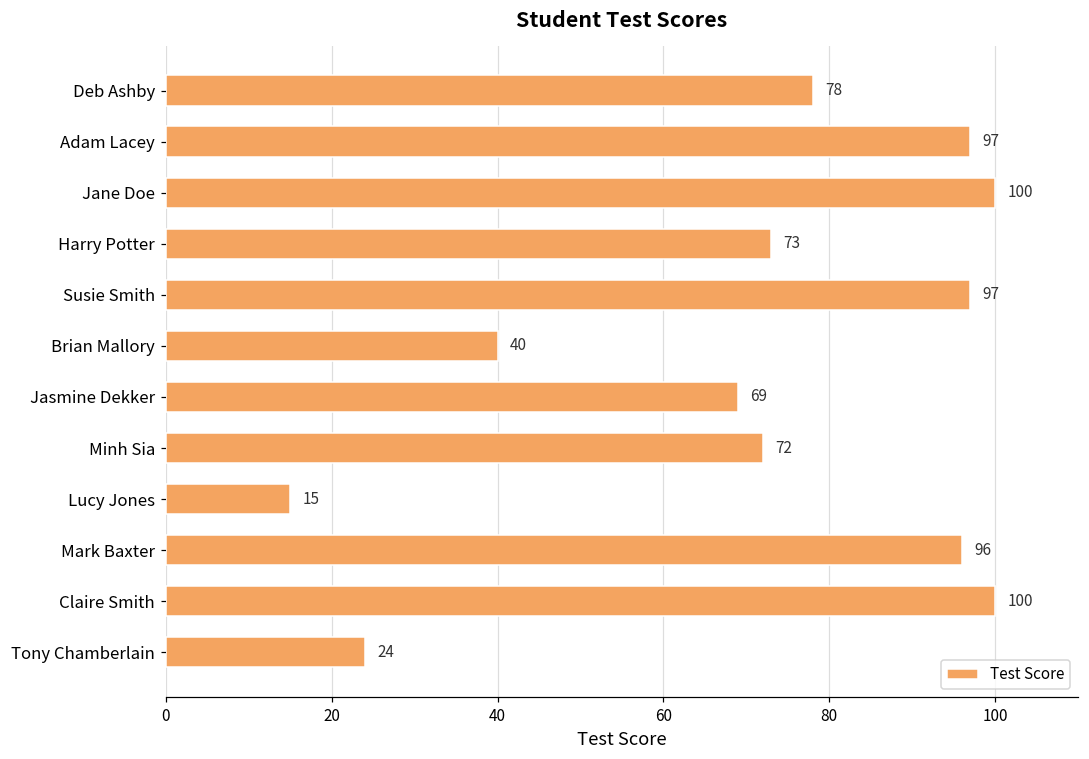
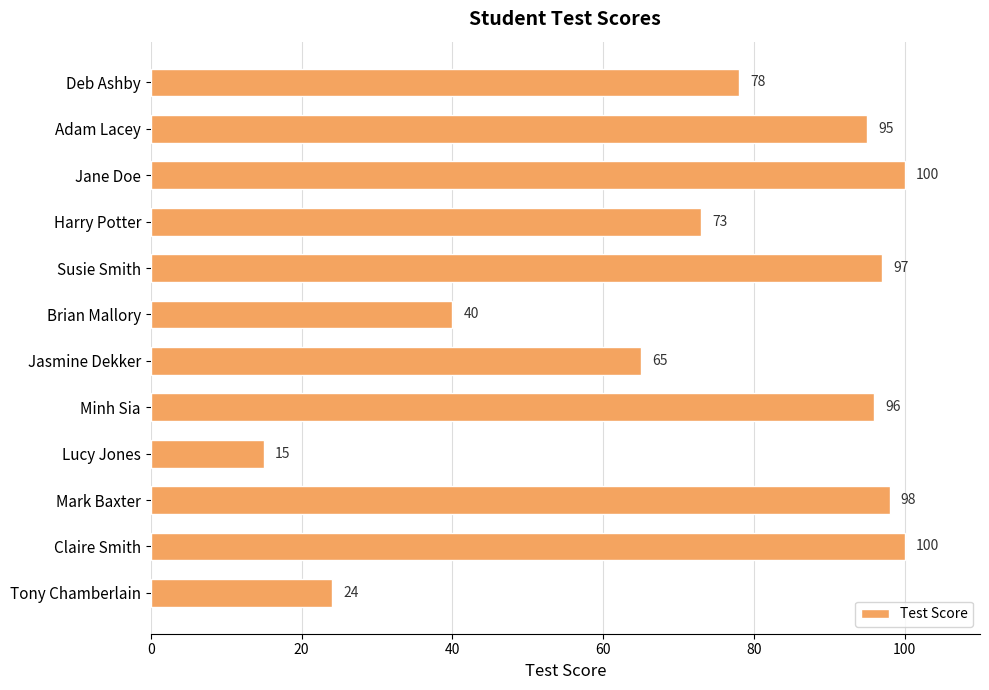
Adam Lacey: 97 -> 95
Jasmine Dekker: 69 -> 65
Minh Sia: 72 -> 96
Mark Baxter: 96 -> 98
